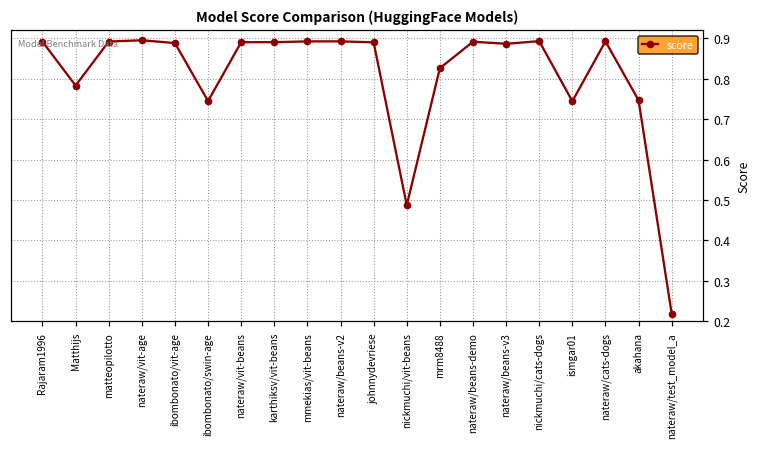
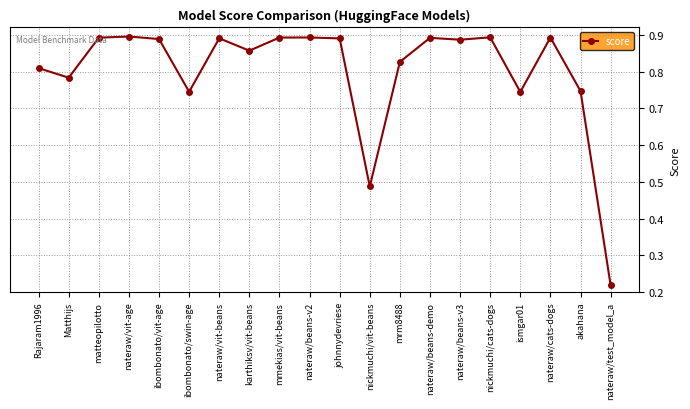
Rajaram1996: 0.89 -> 0.81
karthiksv/vit-beans: 0.89 -> 0.86
